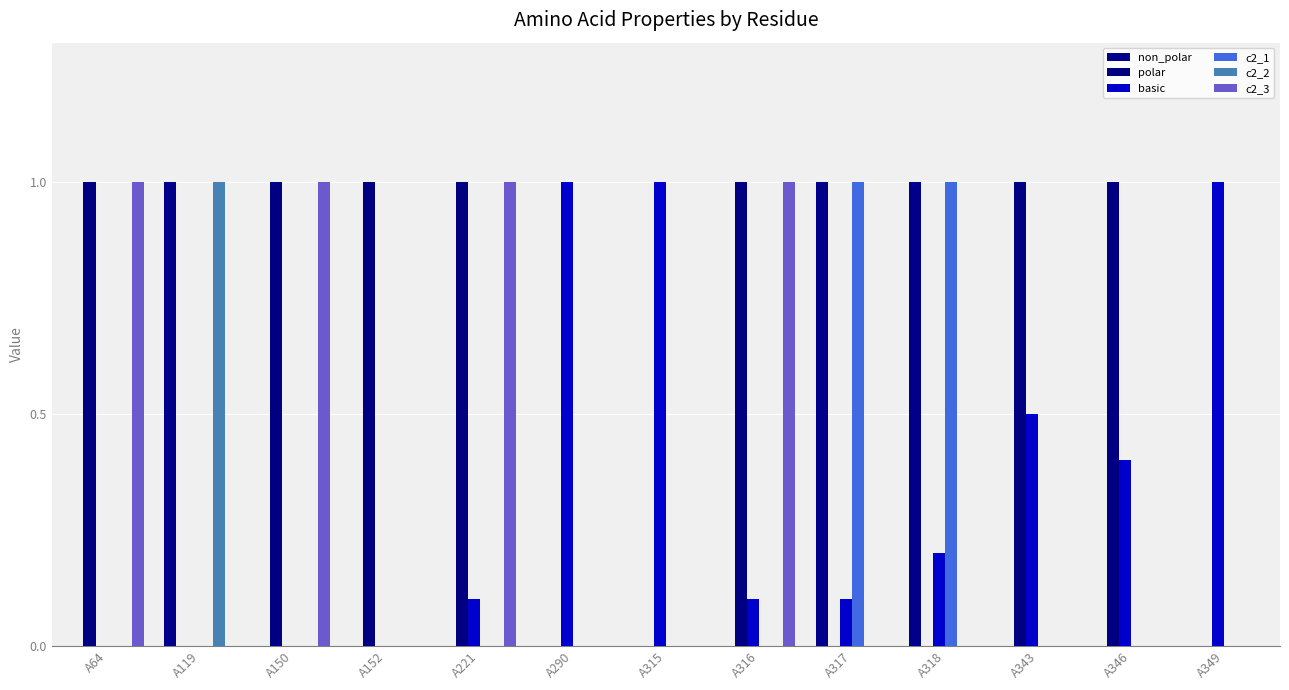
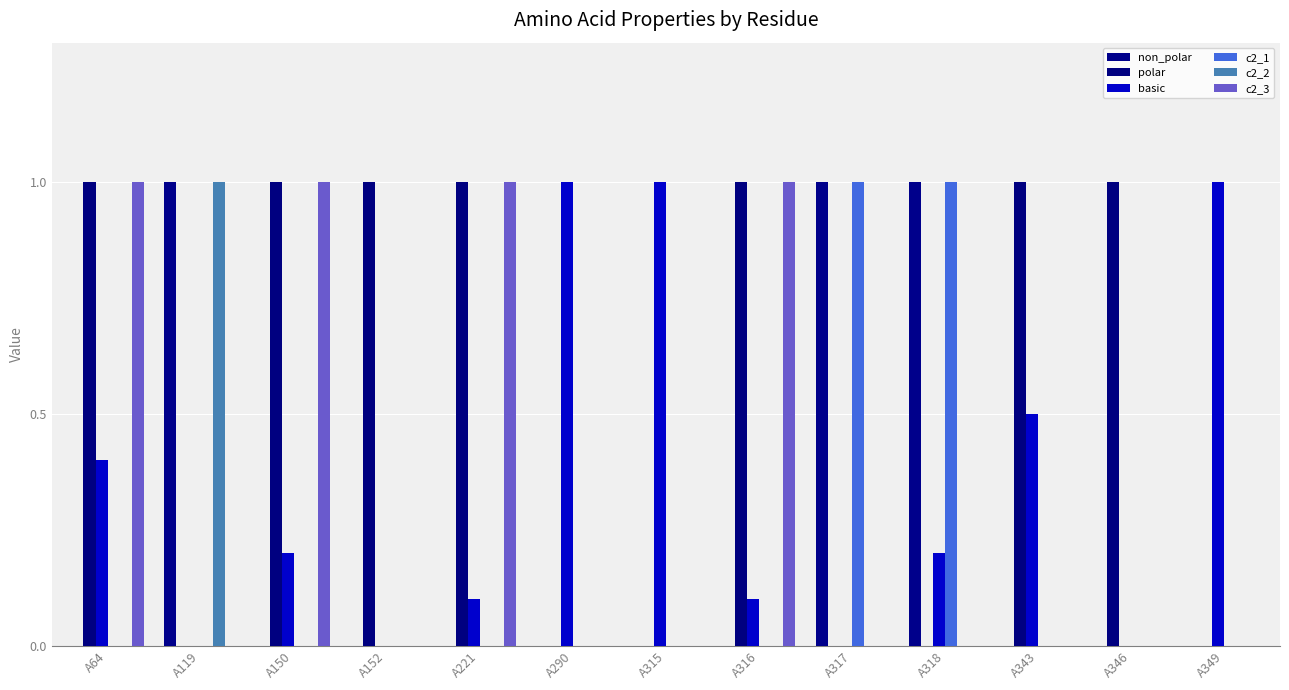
basic, A64: 0.0 -> 0.4
basic, A150: 0.0 -> 0.2
basic, A317: 0.1 -> 0.0
basic, A346: 0.4 -> 0.0
